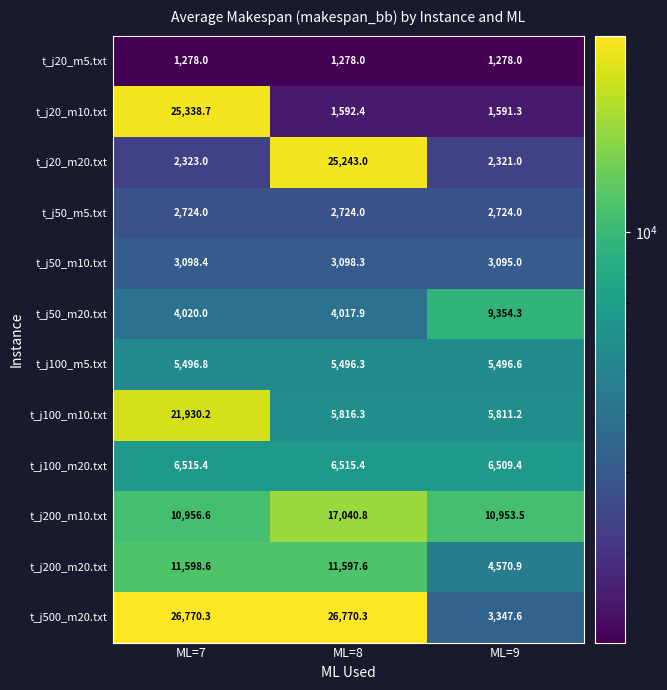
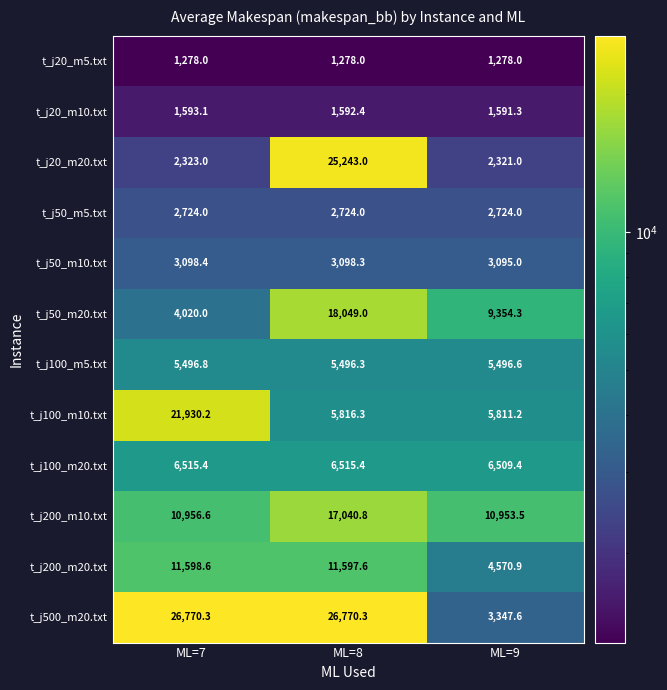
t_j20_m10.txt, ML=7: 25,338.7 -> 1,593.1
t_j50_m20.txt, ML=8: 4,017.9 -> 18,049.0
